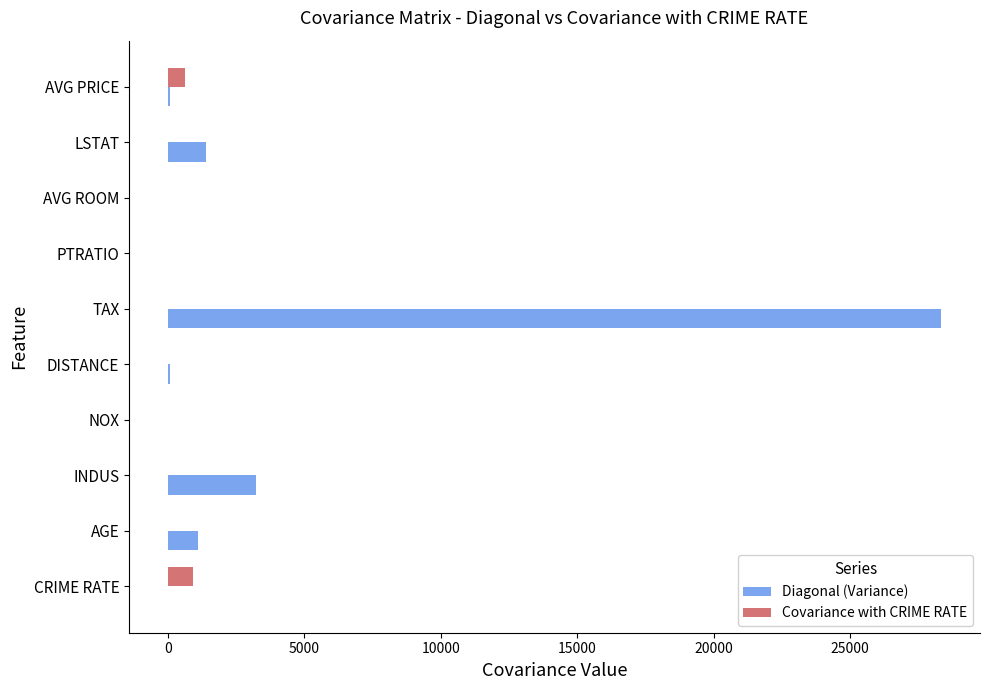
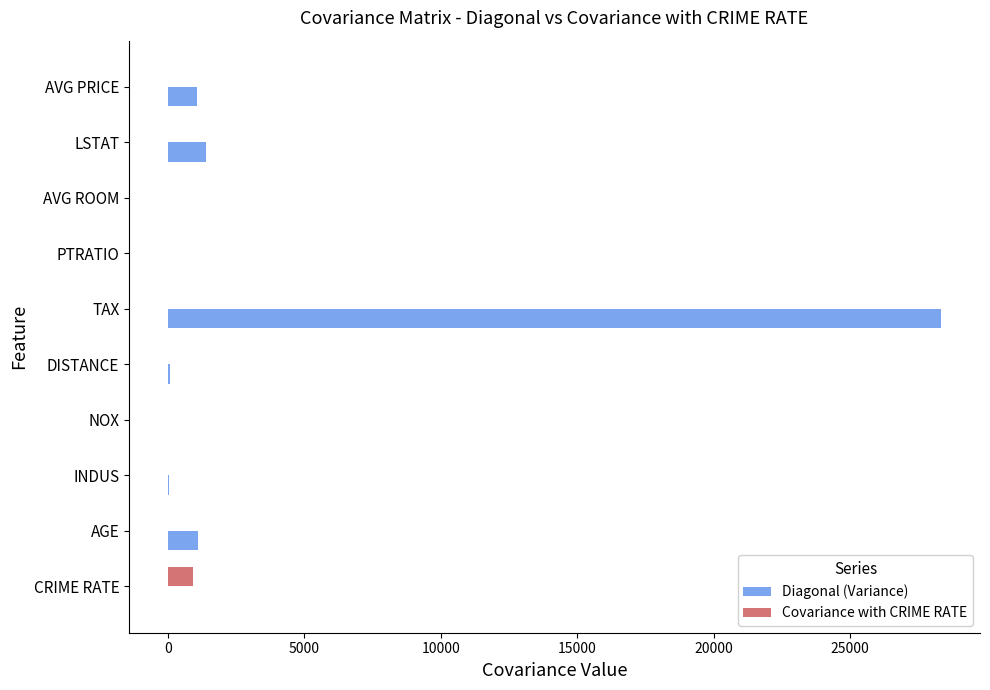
Covariance with CRIME RATE, AVG PRICE: 600 -> 0
Diagonal (Variance), AVG PRICE: 100 -> 1100
Diagonal (Variance), INDUS: 3200 -> 0
